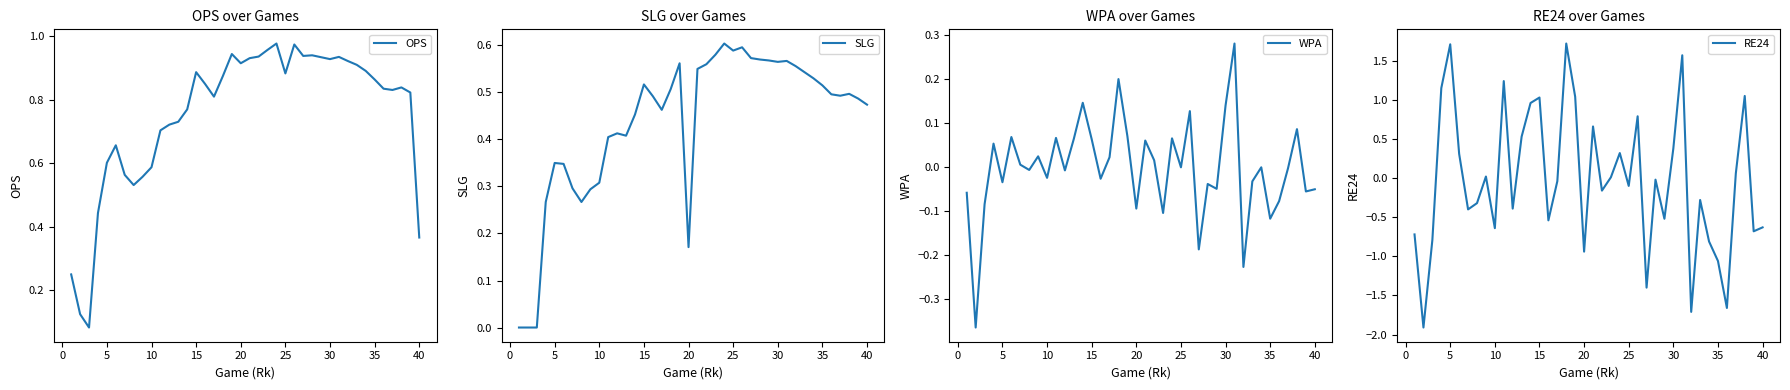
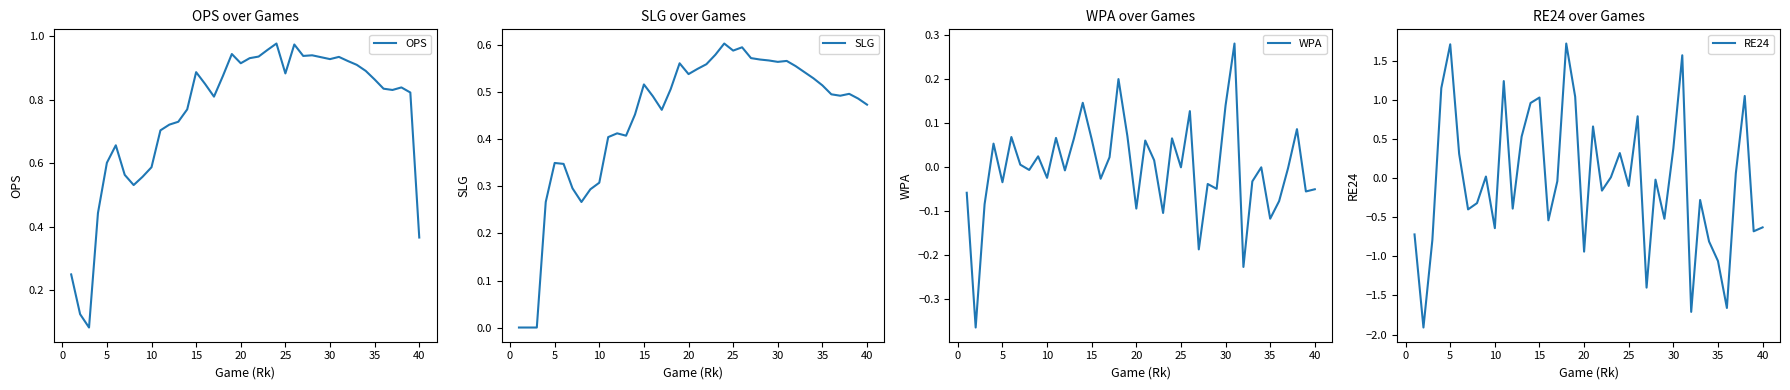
SLG over Games, 20: 0.17 -> 0.54
